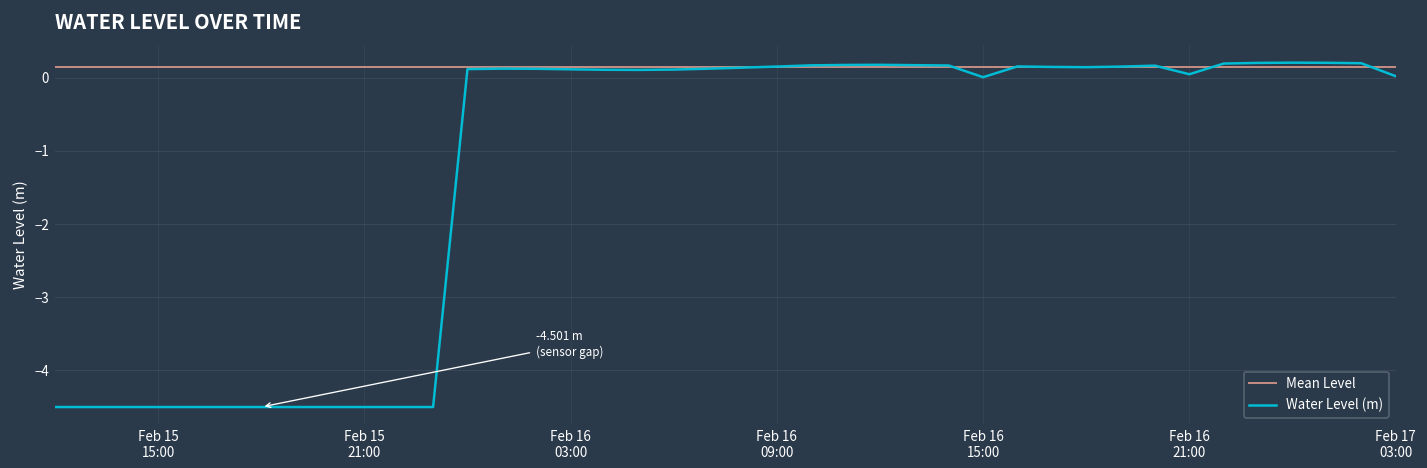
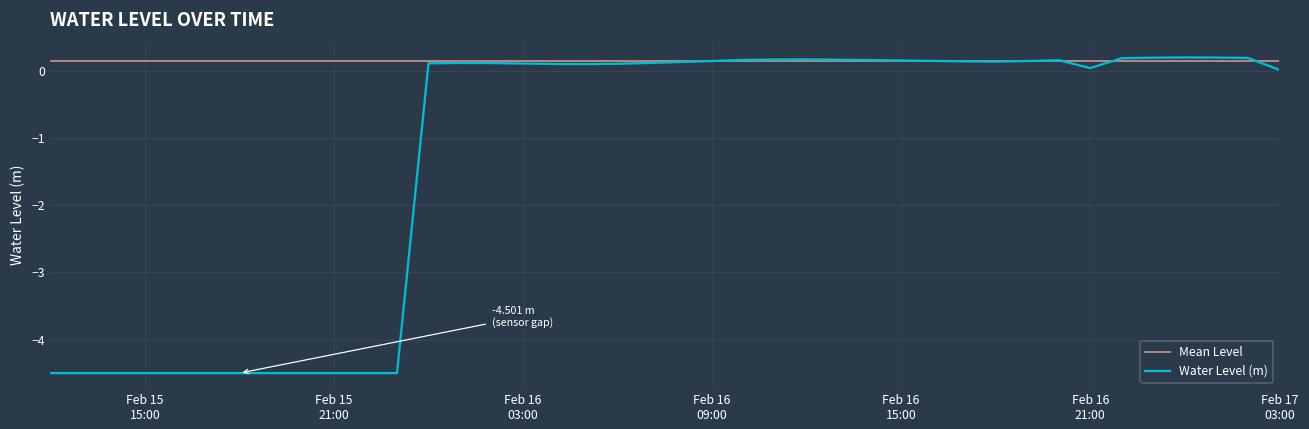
Feb 16 15:00: 0.0 -> 0.2
